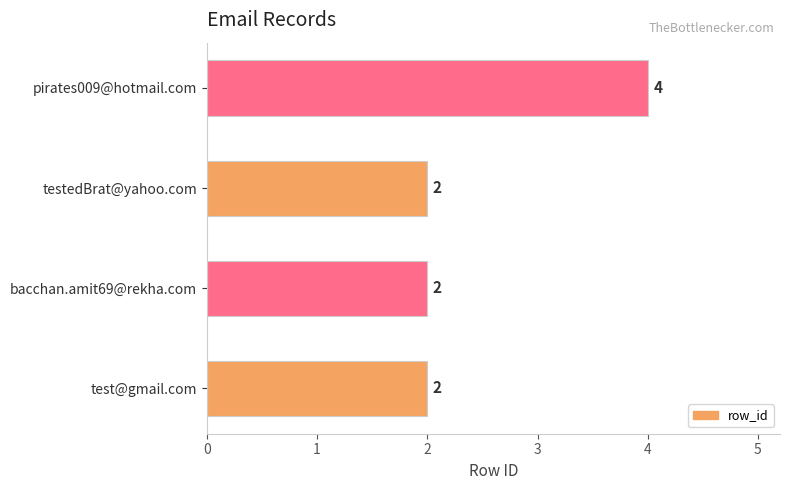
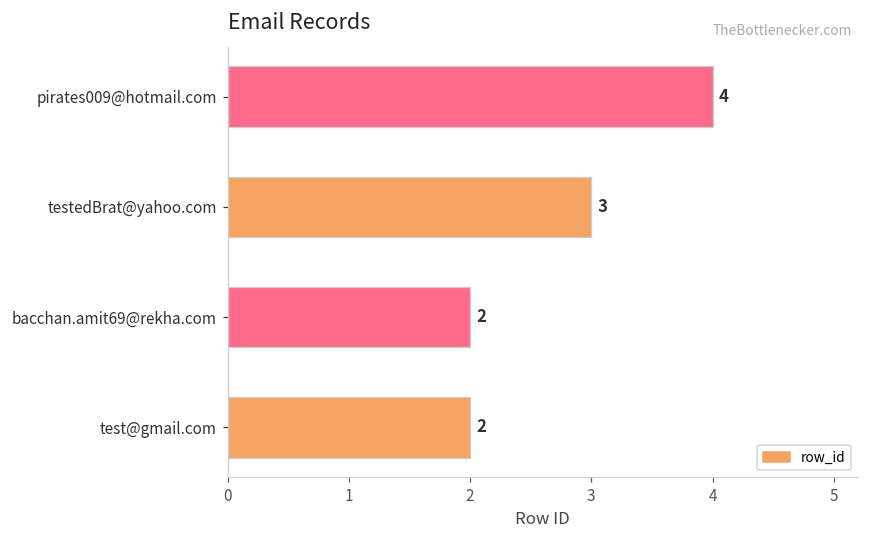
testedBrat@yahoo.com: 2 -> 3
